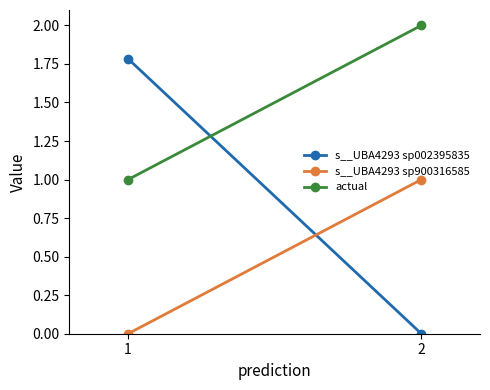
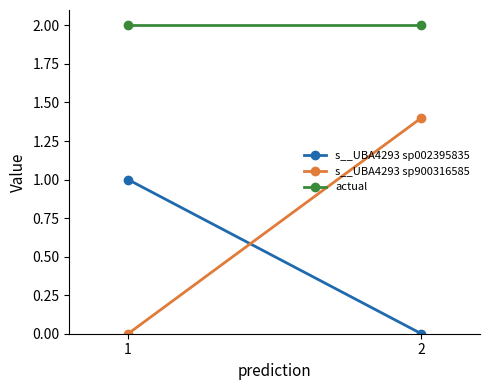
s__UBA4293 sp002395835, 1: 1.78 -> 1.00
actual, 1: 1 -> 2
s__UBA4293 sp900316585, 2: 1.0 -> 1.4
